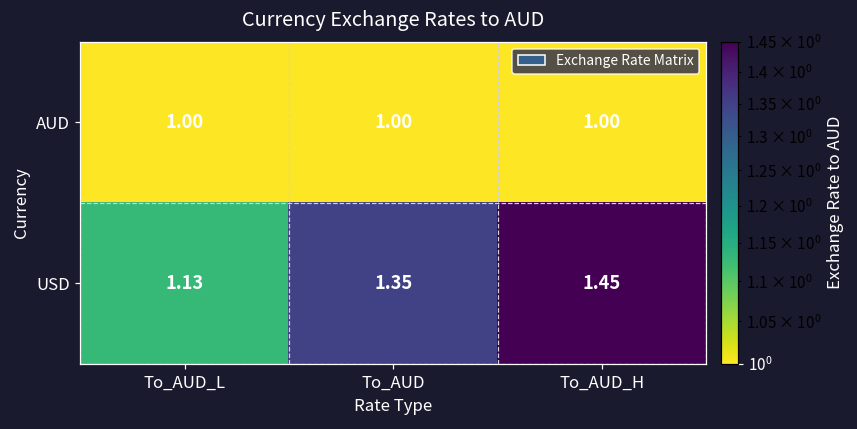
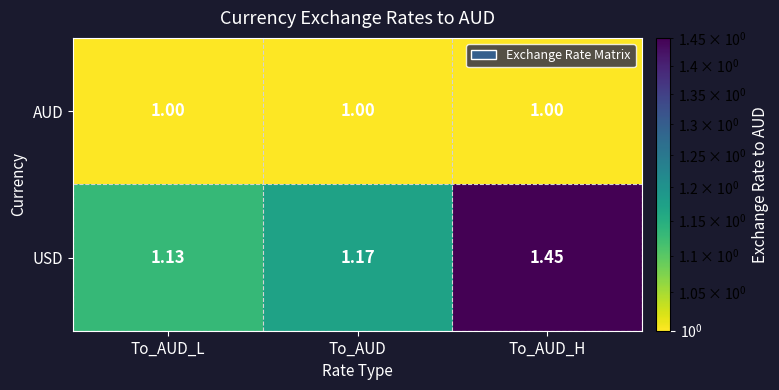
USD, To_AUD: 1.35 -> 1.17
